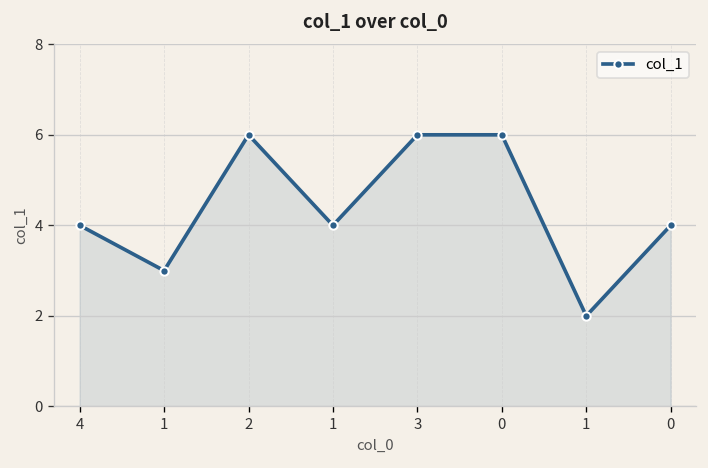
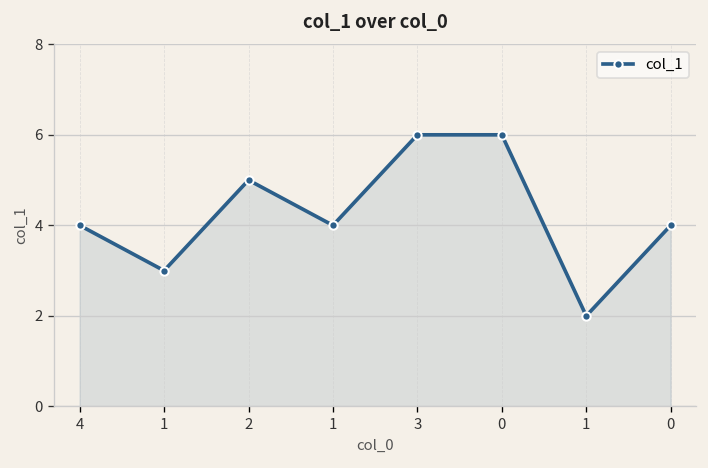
2: 6 -> 5
